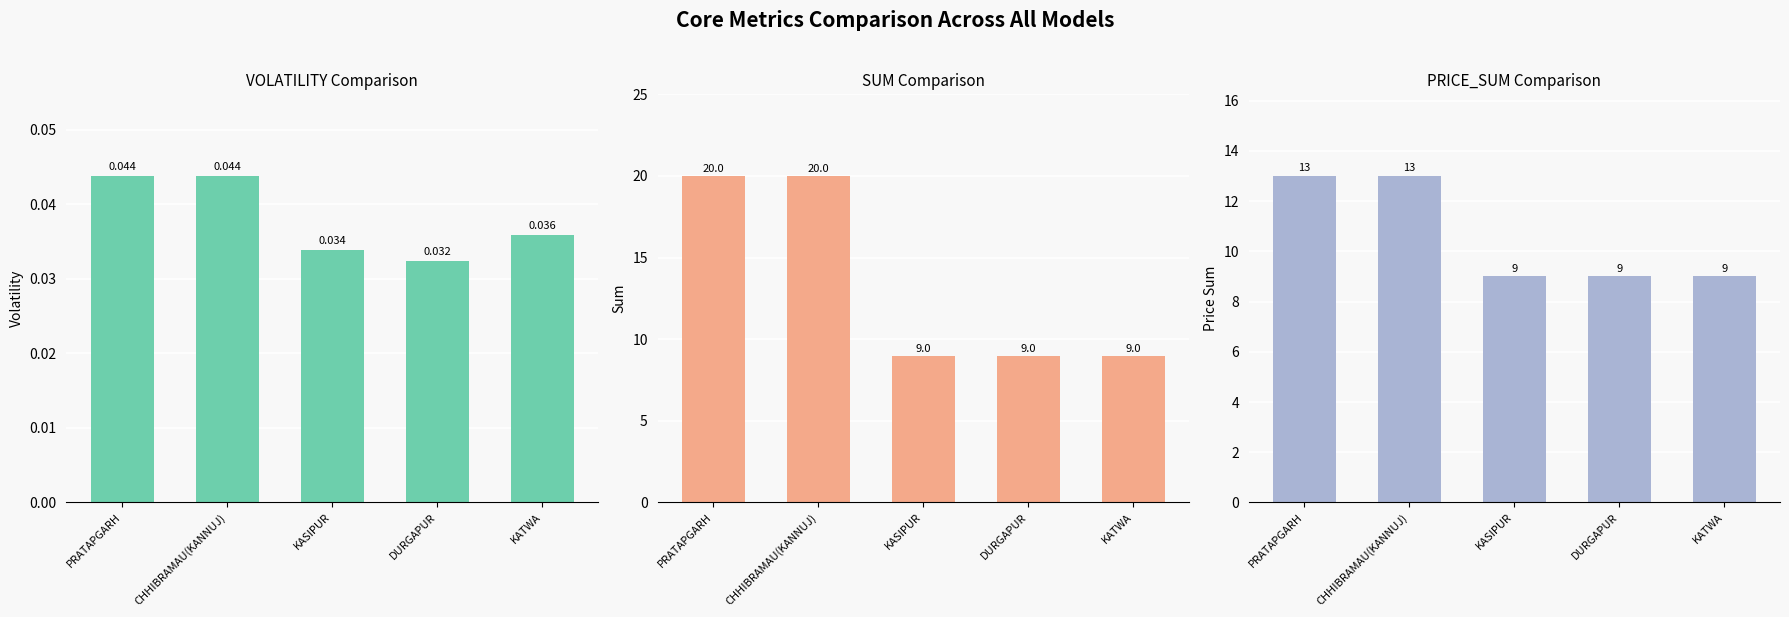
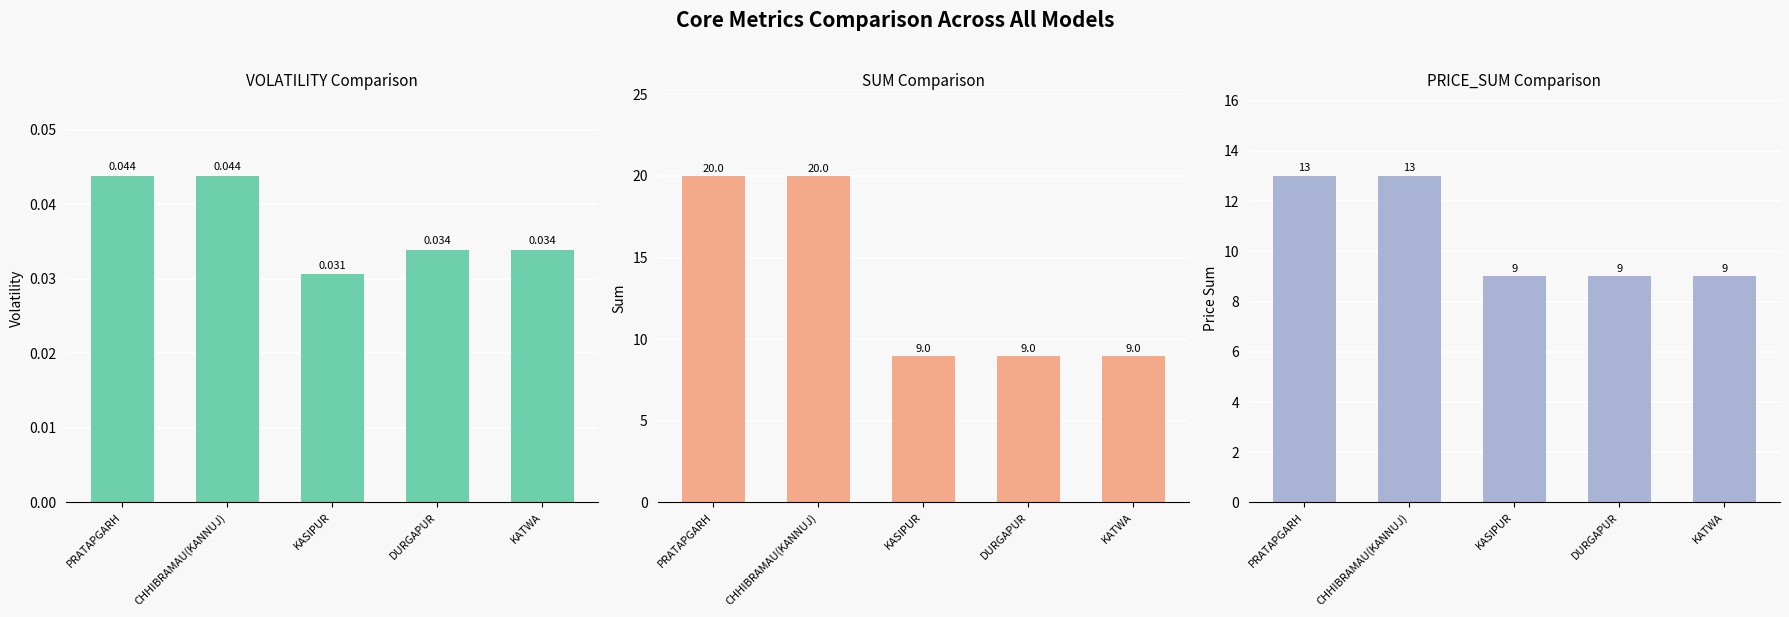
VOLATILITY Comparison, KASIPUR: 0.034 -> 0.031
VOLATILITY Comparison, DURGAPUR: 0.032 -> 0.034
VOLATILITY Comparison, KATWA: 0.036 -> 0.034
